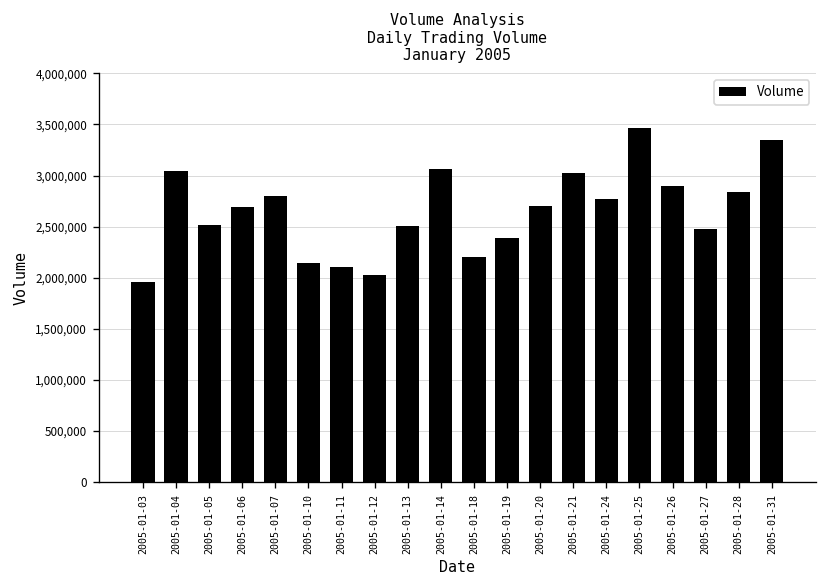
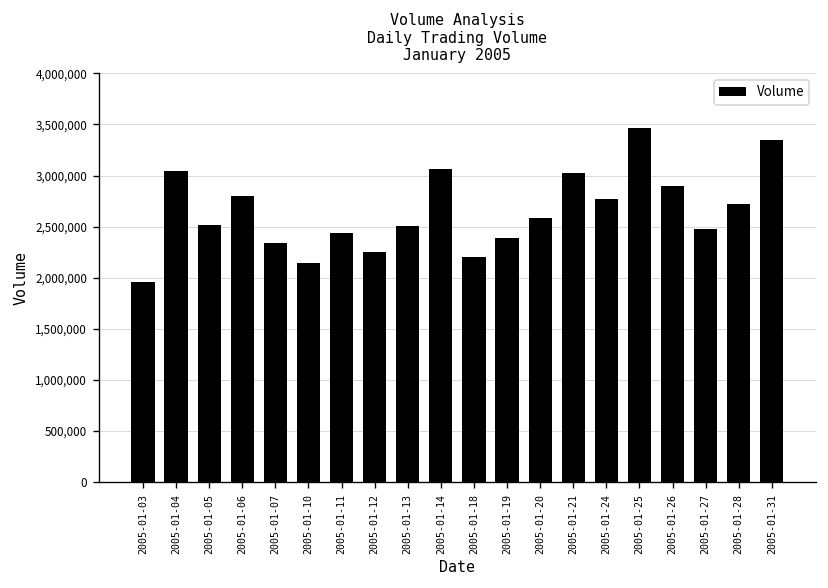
2005-01-06: 2,700,000 -> 2,800,000
2005-01-07: 2,800,000 -> 2,300,000
2005-01-11: 2,100,000 -> 2,400,000
2005-01-12: 2,000,000 -> 2,200,000
2005-01-20: 2,700,000 -> 2,600,000
2005-01-28: 2,800,000 -> 2,700,000
